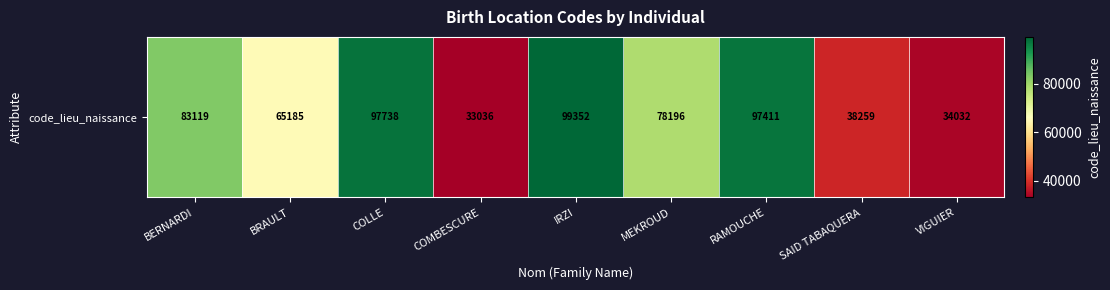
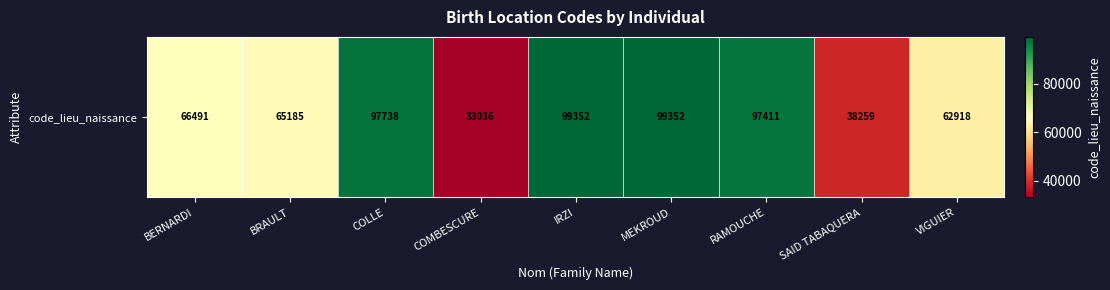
code_lieu_naissance, BERNARDI: 83119 -> 66491
code_lieu_naissance, MEKROUD: 78196 -> 99352
code_lieu_naissance, VIGUIER: 34032 -> 62918
